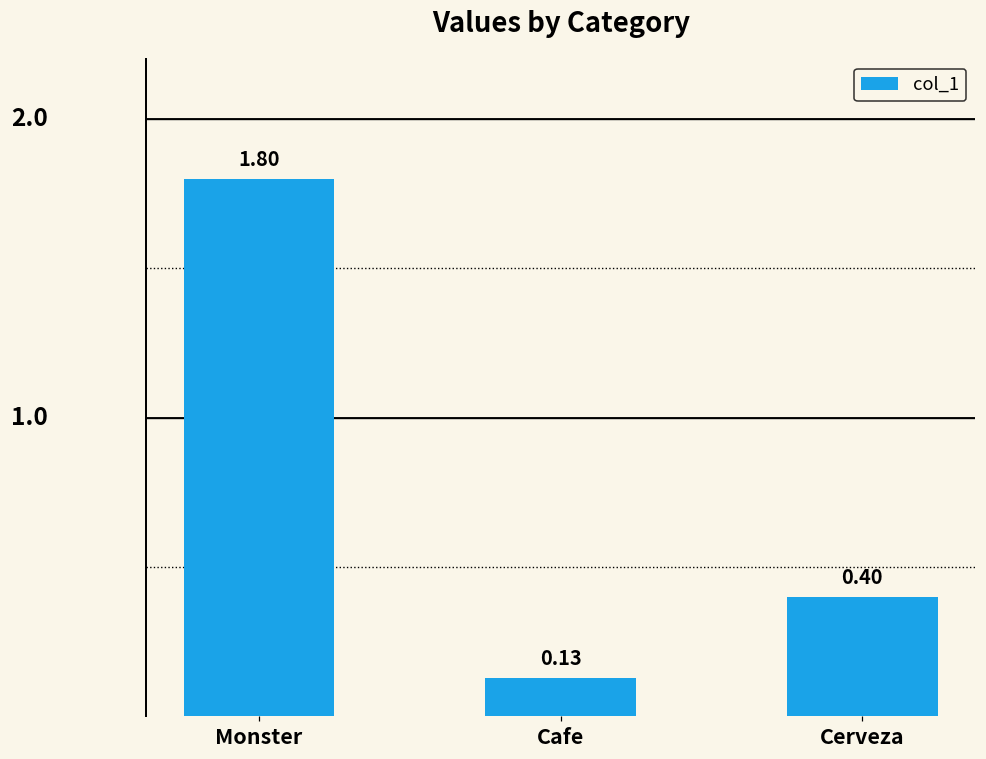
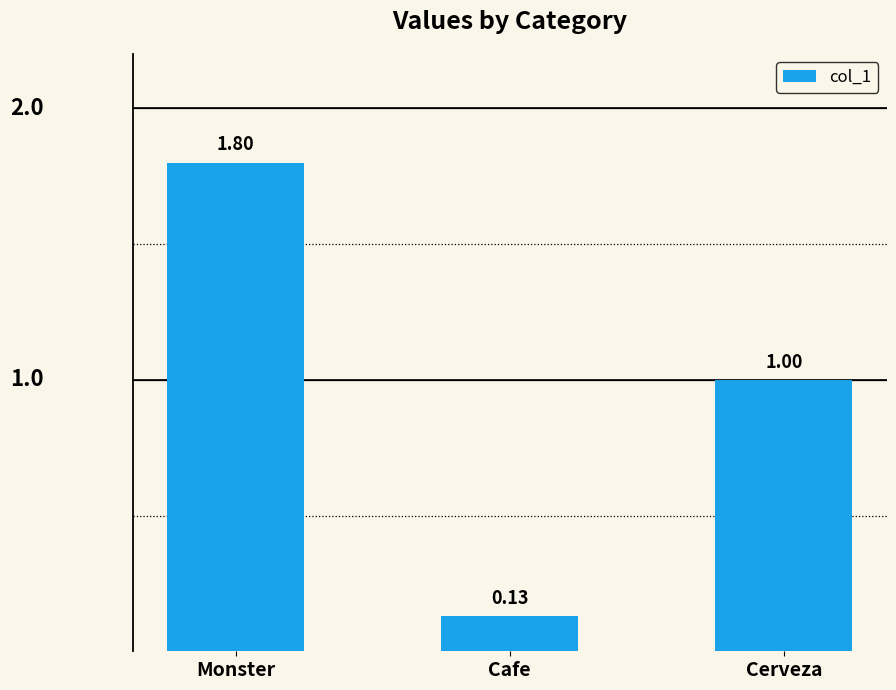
Cerveza: 0.40 -> 1.00
